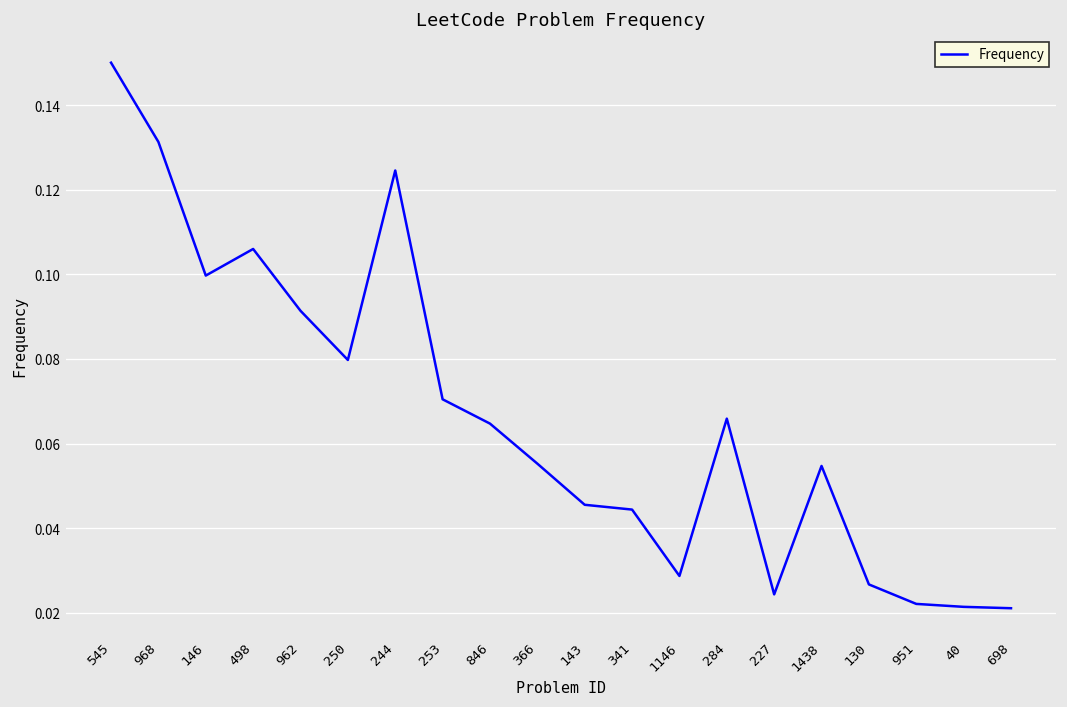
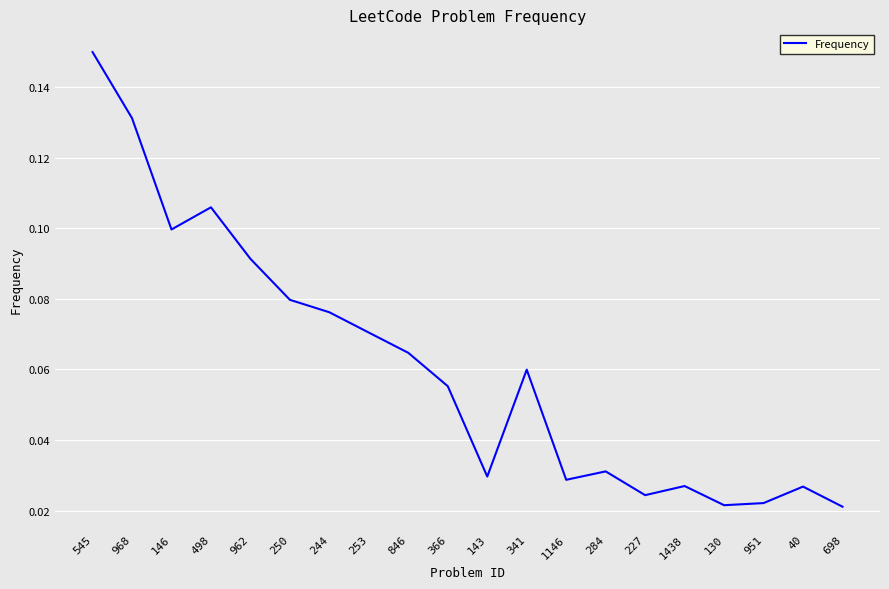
244: 0.125 -> 0.076
143: 0.046 -> 0.030
341: 0.044 -> 0.060
284: 0.066 -> 0.031
1438: 0.055 -> 0.027
130: 0.027 -> 0.022
40: 0.021 -> 0.027
